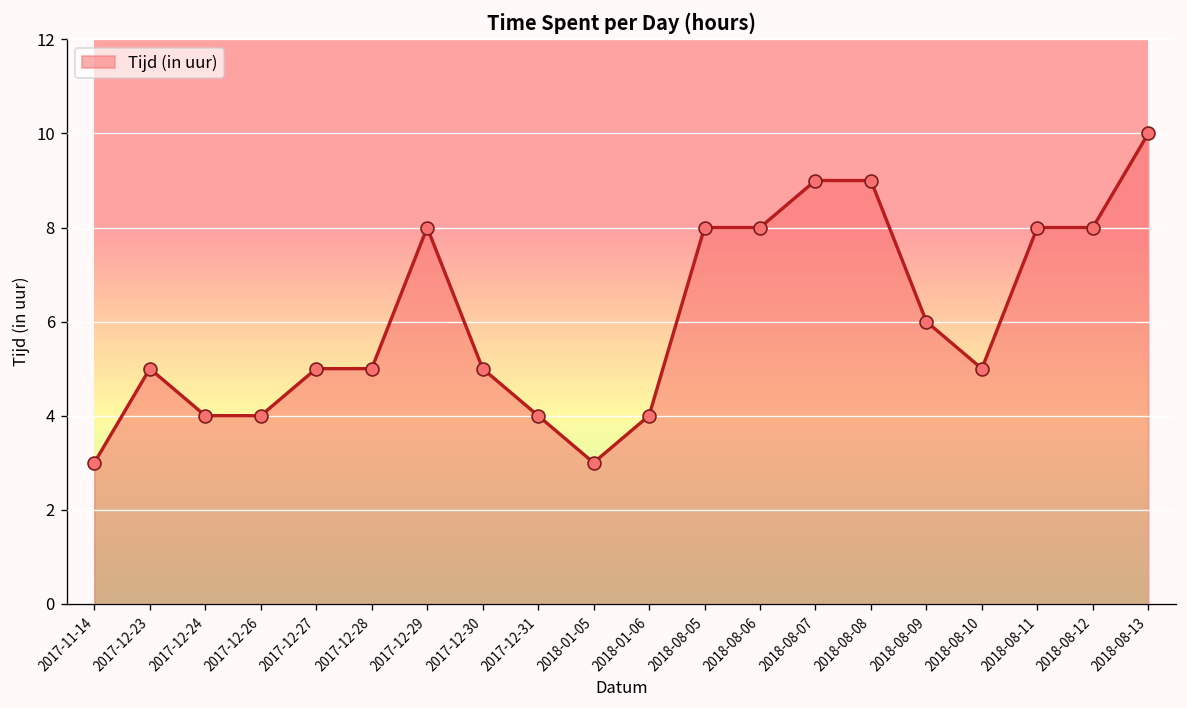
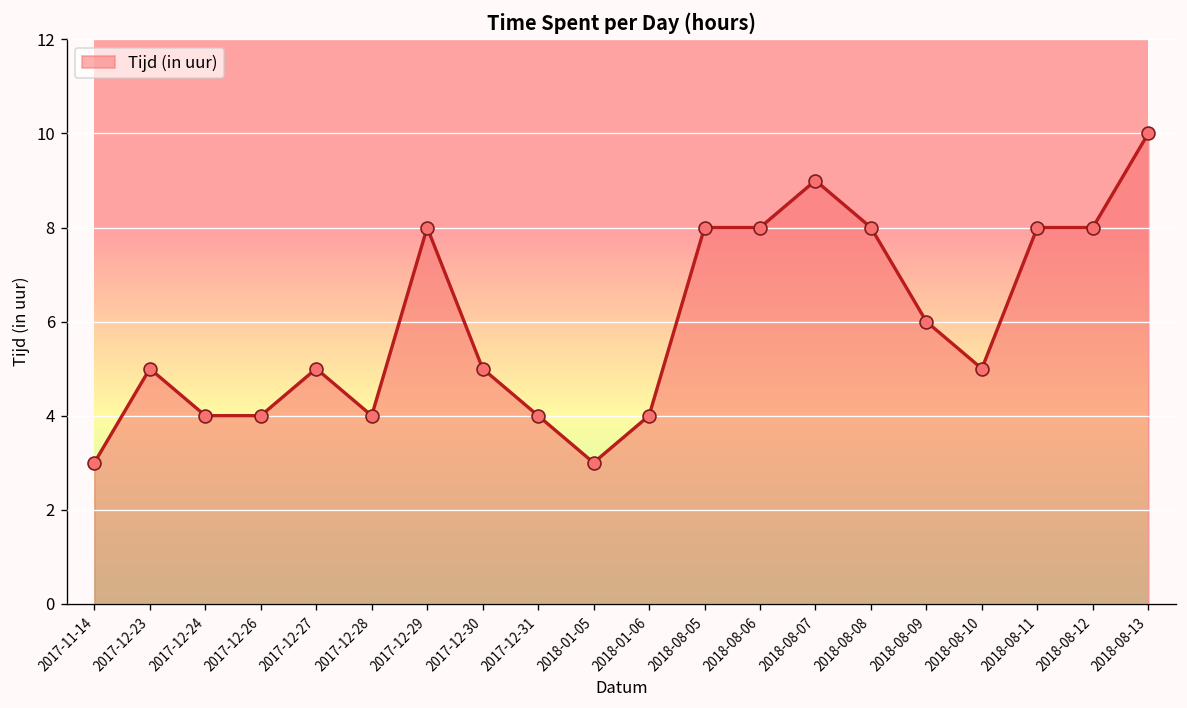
2017-12-28: 5 -> 4
2018-08-08: 9 -> 8
